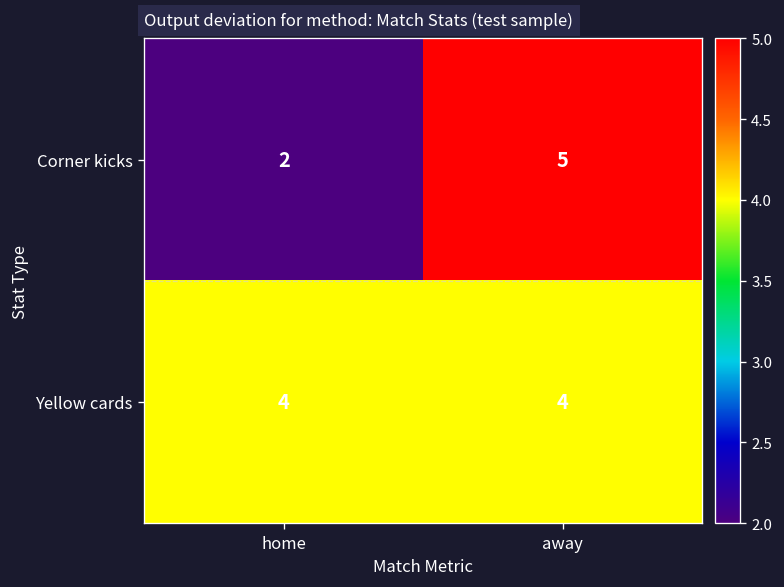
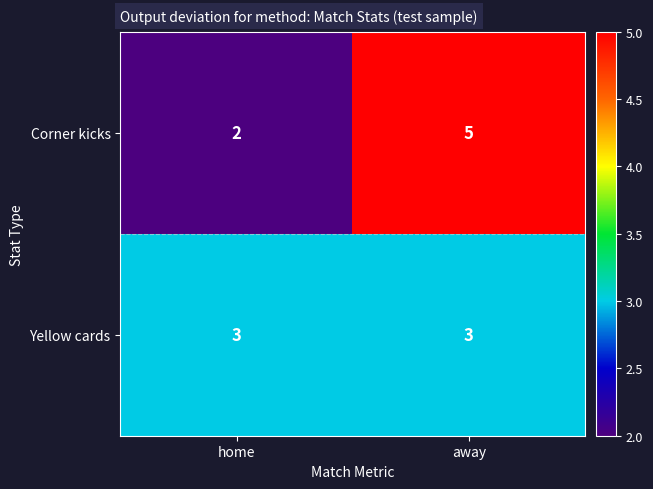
Yellow cards, home: 4 -> 3
Yellow cards, away: 4 -> 3
